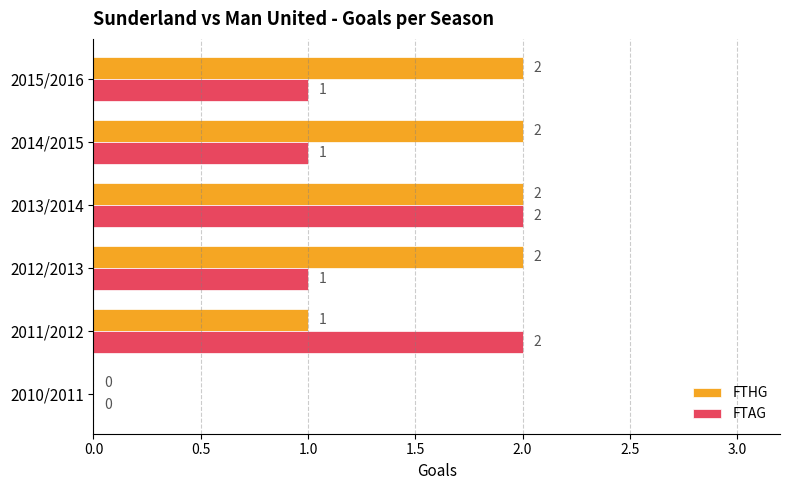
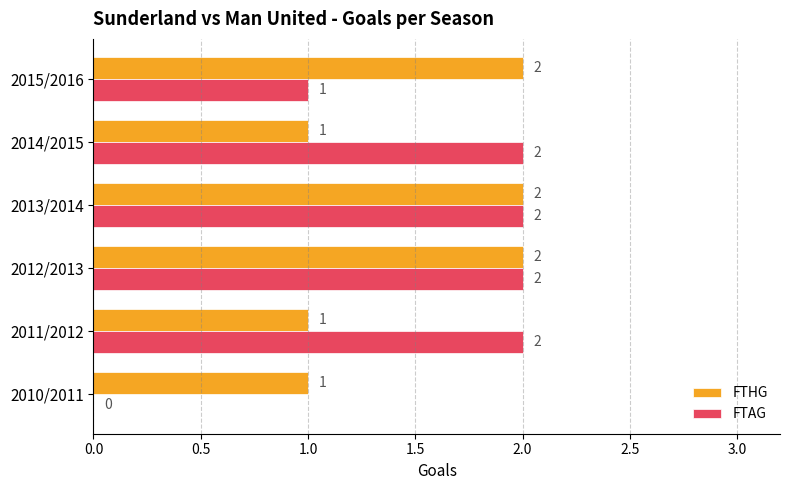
FTHG, 2014/2015: 2 -> 1
FTAG, 2014/2015: 1 -> 2
FTAG, 2012/2013: 1 -> 2
FTHG, 2010/2011: 0 -> 1
